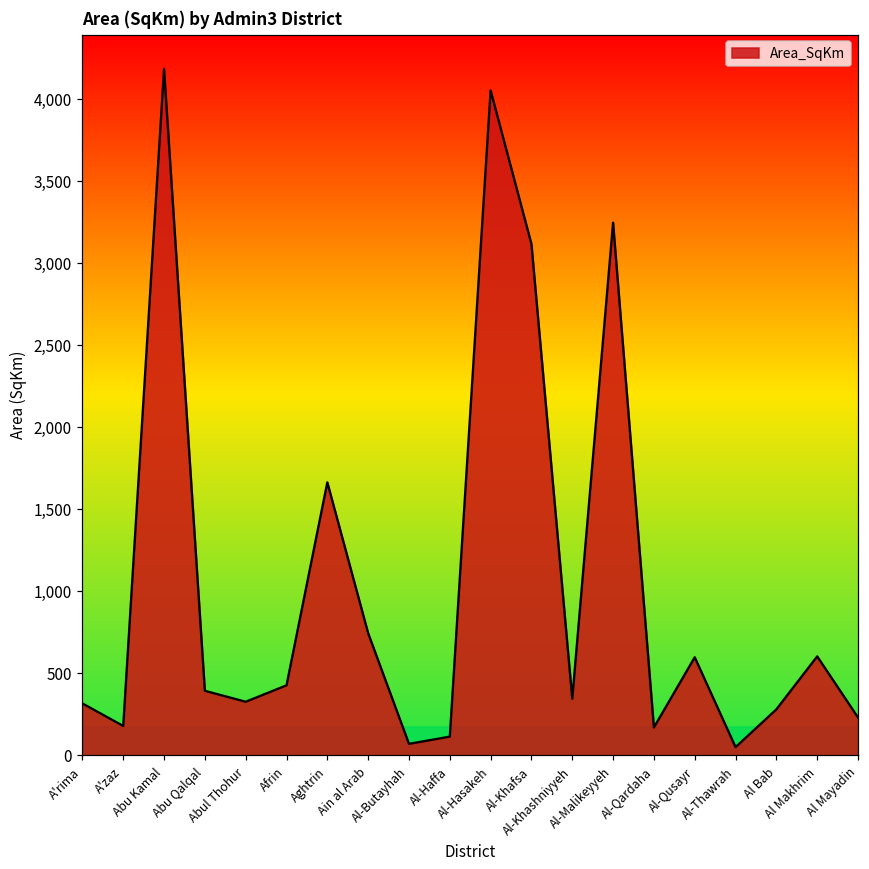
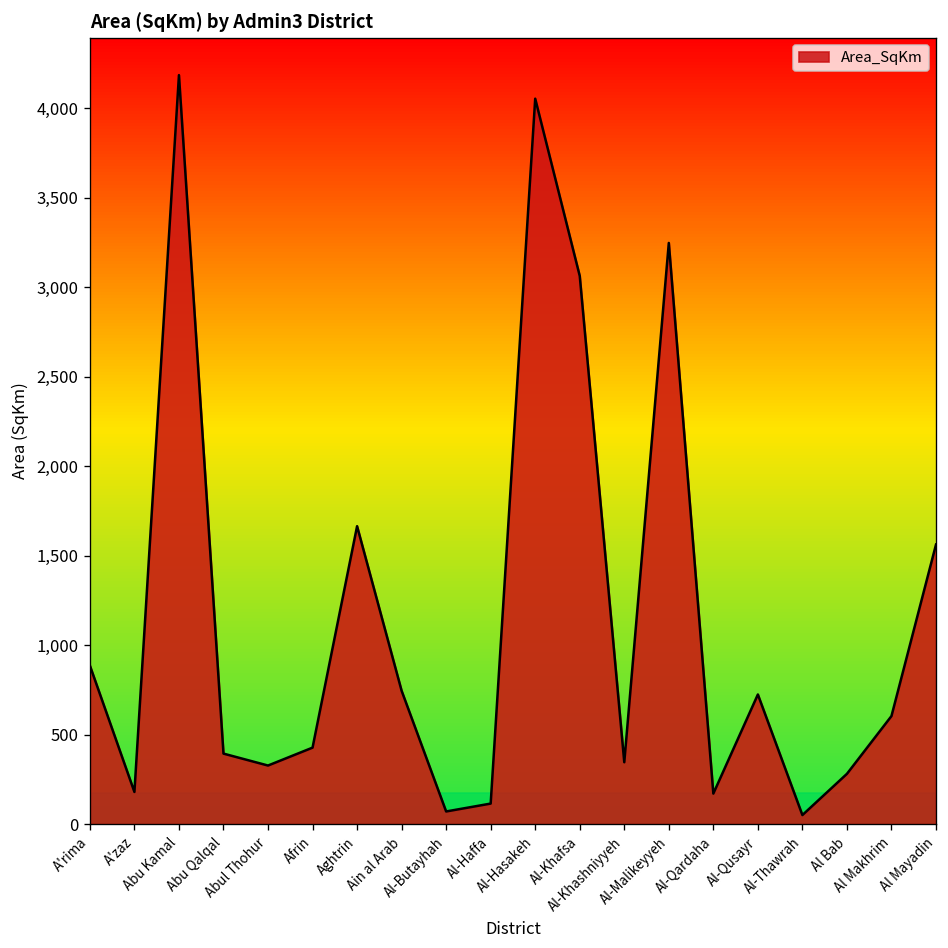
A'rima: 320 -> 890
Al-Khafsa: 3,120 -> 3,060
Al-Qusayr: 600 -> 720
Al Mayadin: 230 -> 1,560
